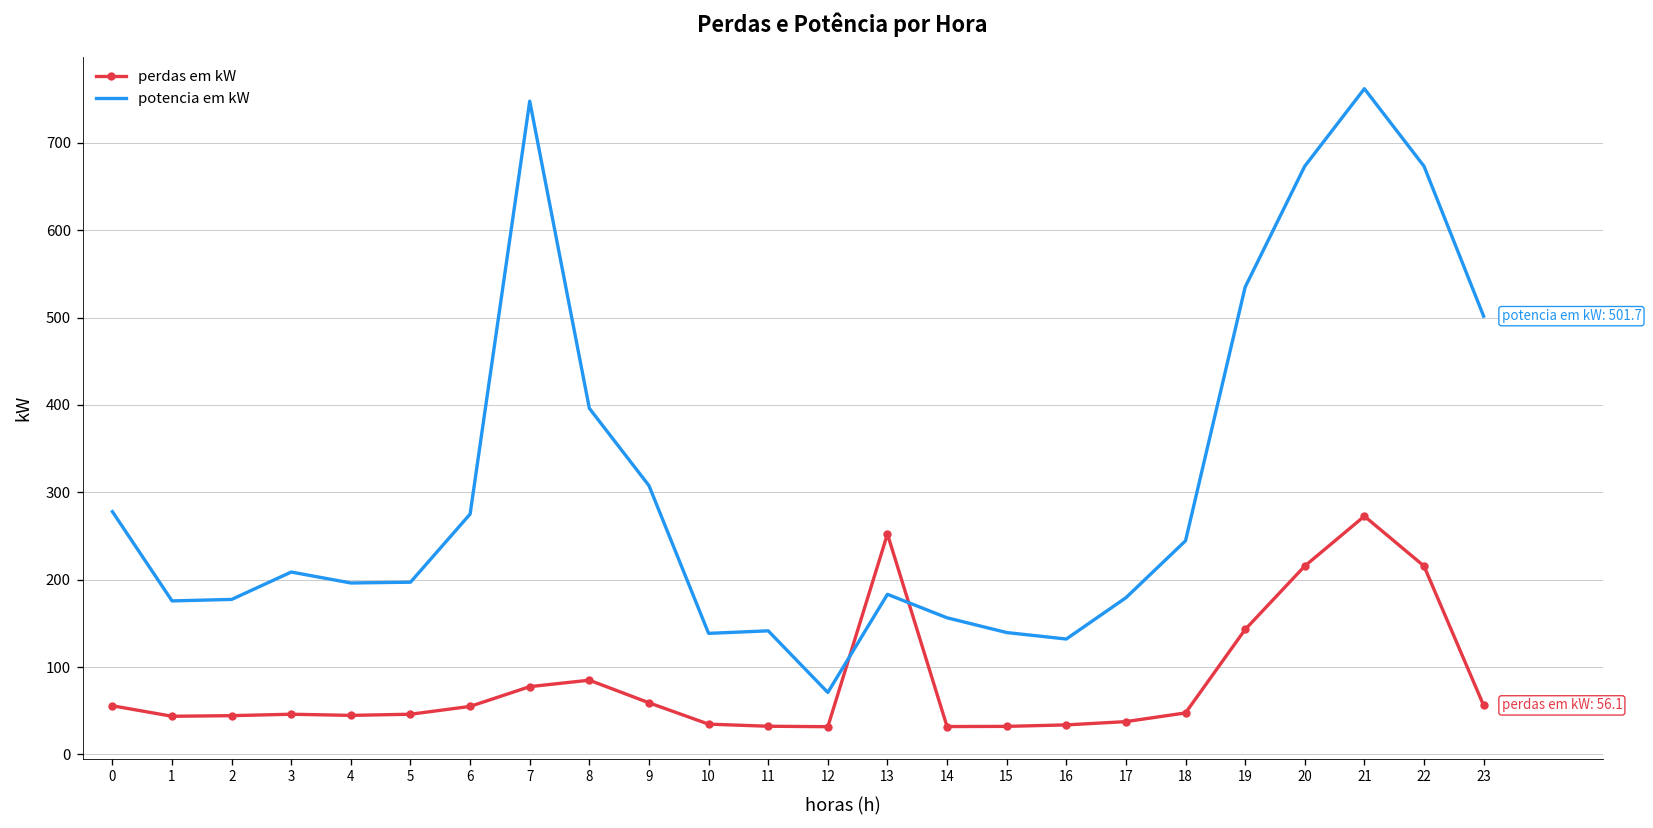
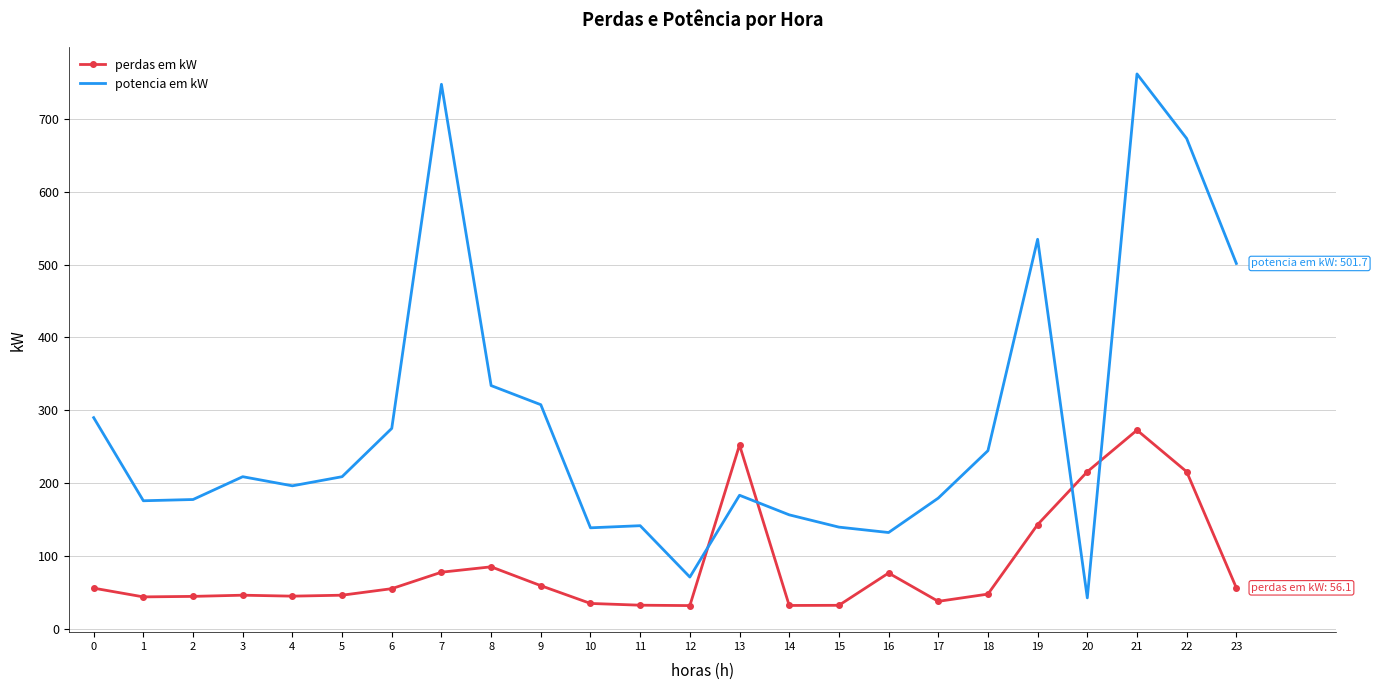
potencia em kW, 0: 280 -> 290
potencia em kW, 5: 200 -> 210
potencia em kW, 8: 400 -> 330
perdas em kW, 16: 30 -> 80
potencia em kW, 20: 670 -> 40
